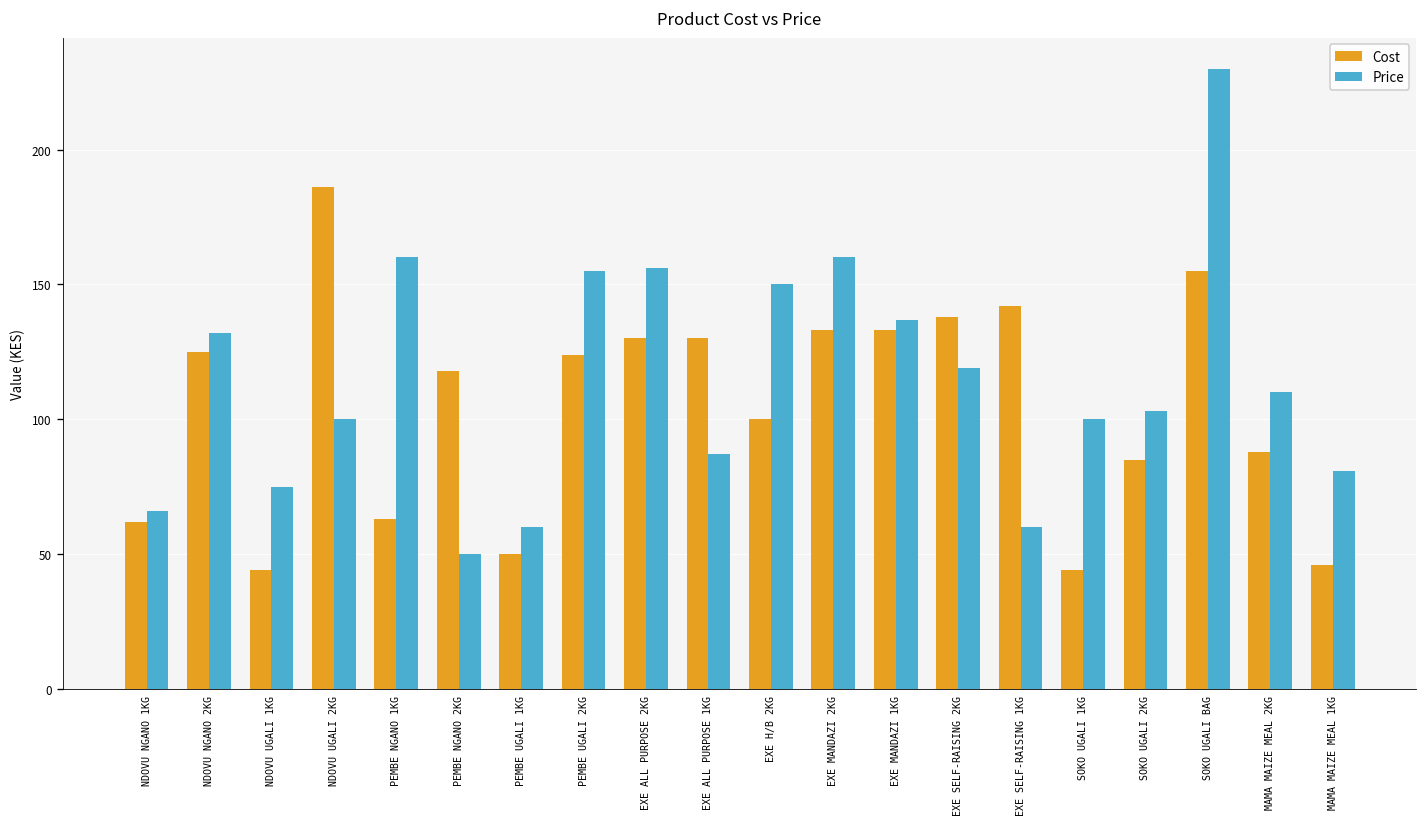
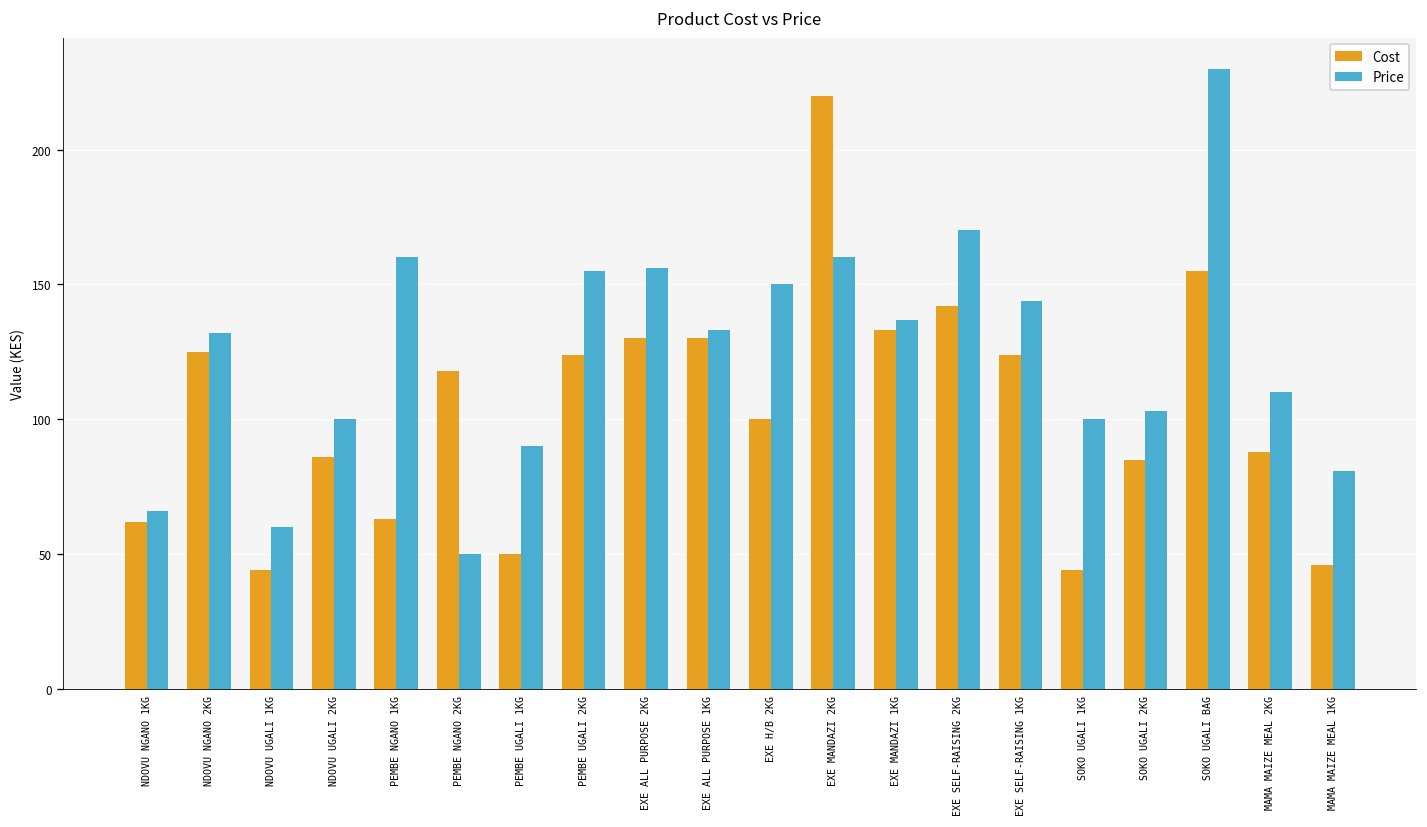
Price, NDOVU UGALI 1KG: 75 -> 60
Cost, NDOVU UGALI 2KG: 186 -> 86
Price, PEMBE UGALI 1KG: 60 -> 90
Price, EXE ALL PURPOSE 1KG: 87 -> 133
Cost, EXE MANDAZI 2KG: 133 -> 220
Cost, EXE SELF-RAISING 2KG: 138 -> 142
Price, EXE SELF-RAISING 2KG: 119 -> 170
Cost, EXE SELF-RAISING 1KG: 142 -> 124
Price, EXE SELF-RAISING 1KG: 60 -> 144
